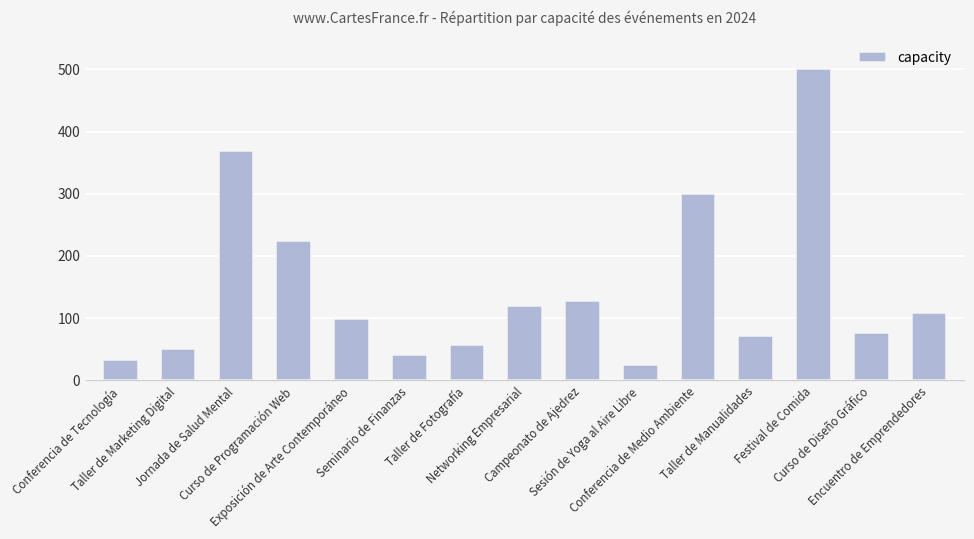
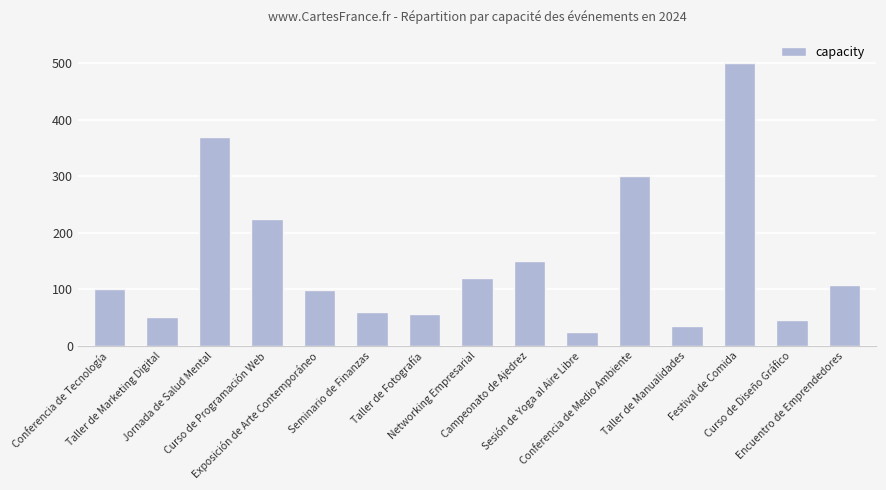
Conferencia de Tecnología: 30 -> 100
Seminario de Finanzas: 40 -> 60
Campeonato de Ajedrez: 130 -> 150
Taller de Manualidades: 70 -> 40
Curso de Diseño Gráfico: 80 -> 50
